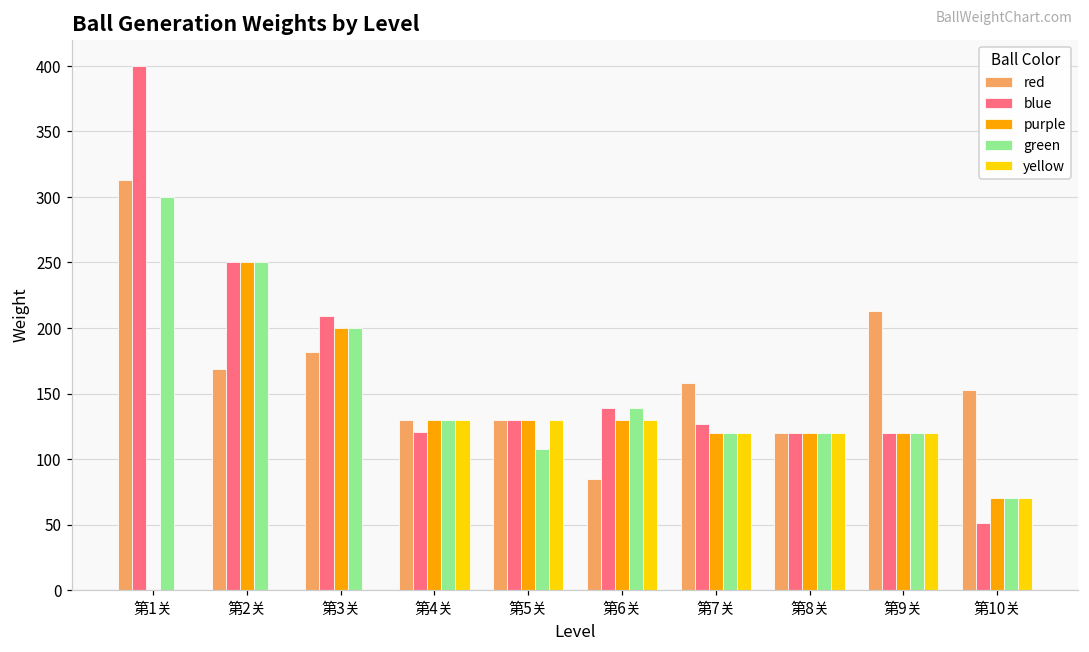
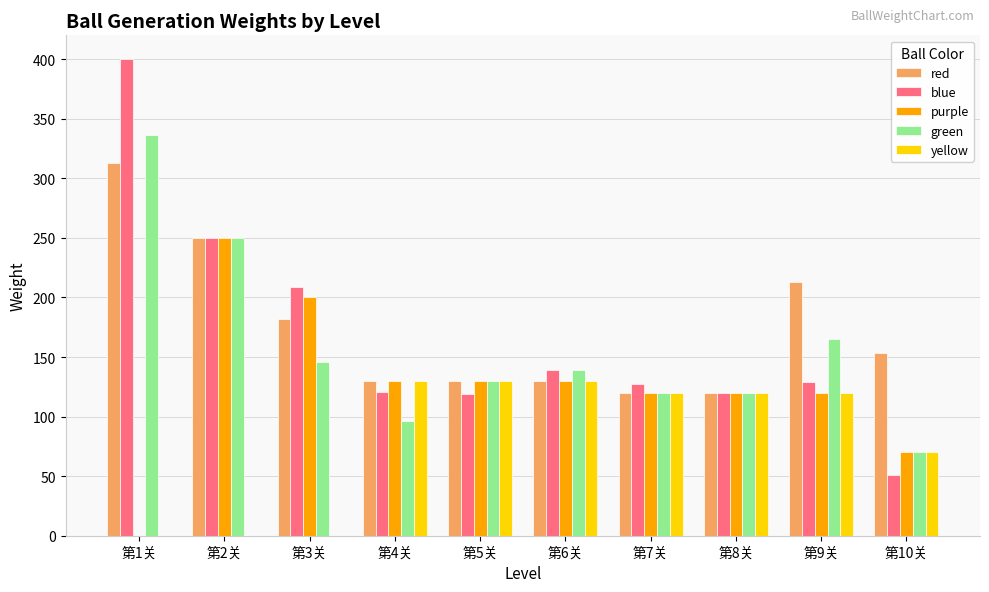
green, 第1关: 300 -> 336
red, 第2关: 169 -> 250
green, 第3关: 200 -> 146
green, 第4关: 130 -> 96
blue, 第5关: 130 -> 119
green, 第5关: 108 -> 130
red, 第6关: 85 -> 130
red, 第7关: 158 -> 120
blue, 第9关: 120 -> 129
green, 第9关: 120 -> 165
